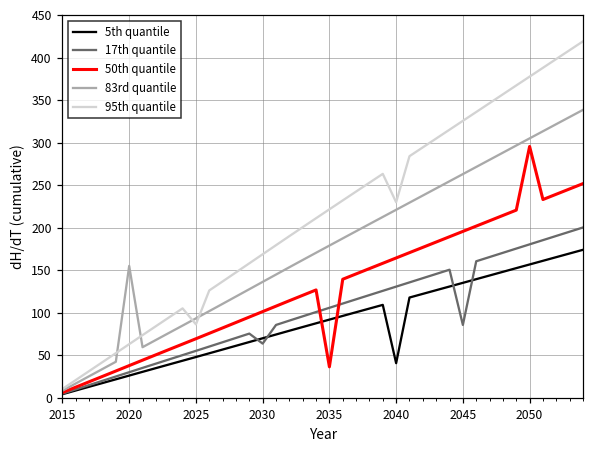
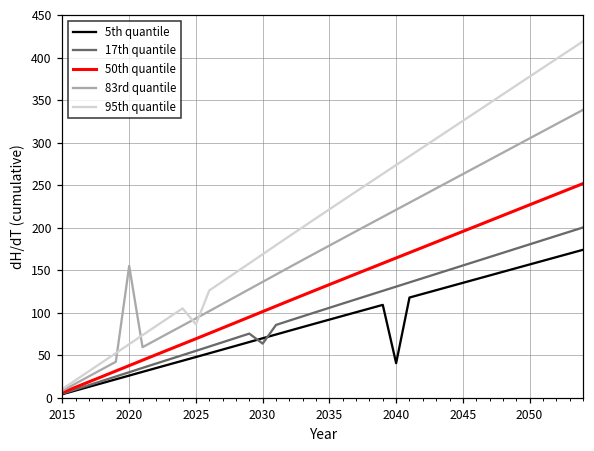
50th quantile, 2035: 40 -> 130
95th quantile, 2040: 230 -> 270
17th quantile, 2045: 90 -> 160
50th quantile, 2050: 300 -> 230
